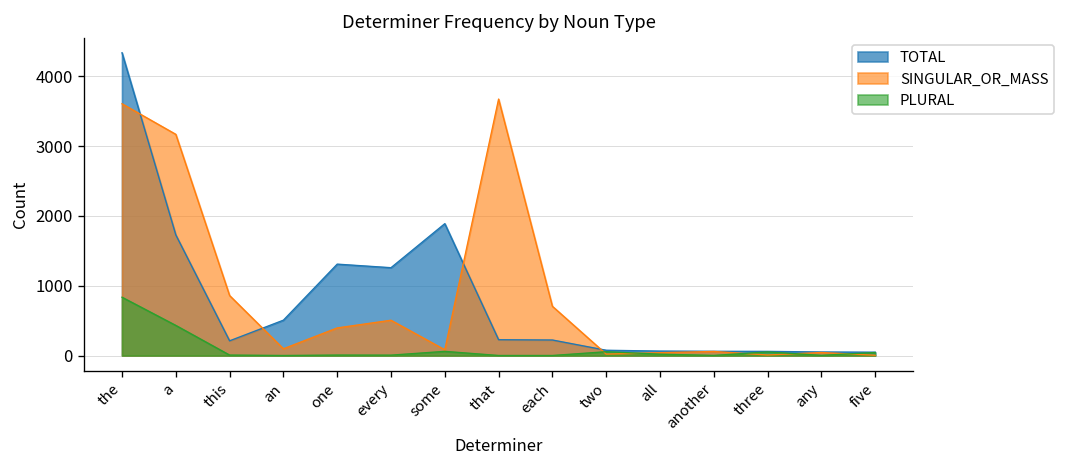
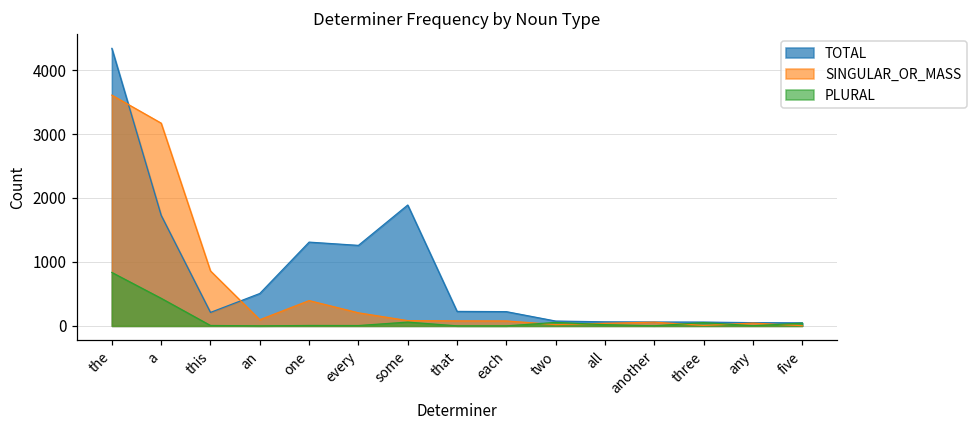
SINGULAR_OR_MASS, every: 500 -> 200
SINGULAR_OR_MASS, that: 3700 -> 100
SINGULAR_OR_MASS, each: 700 -> 100
